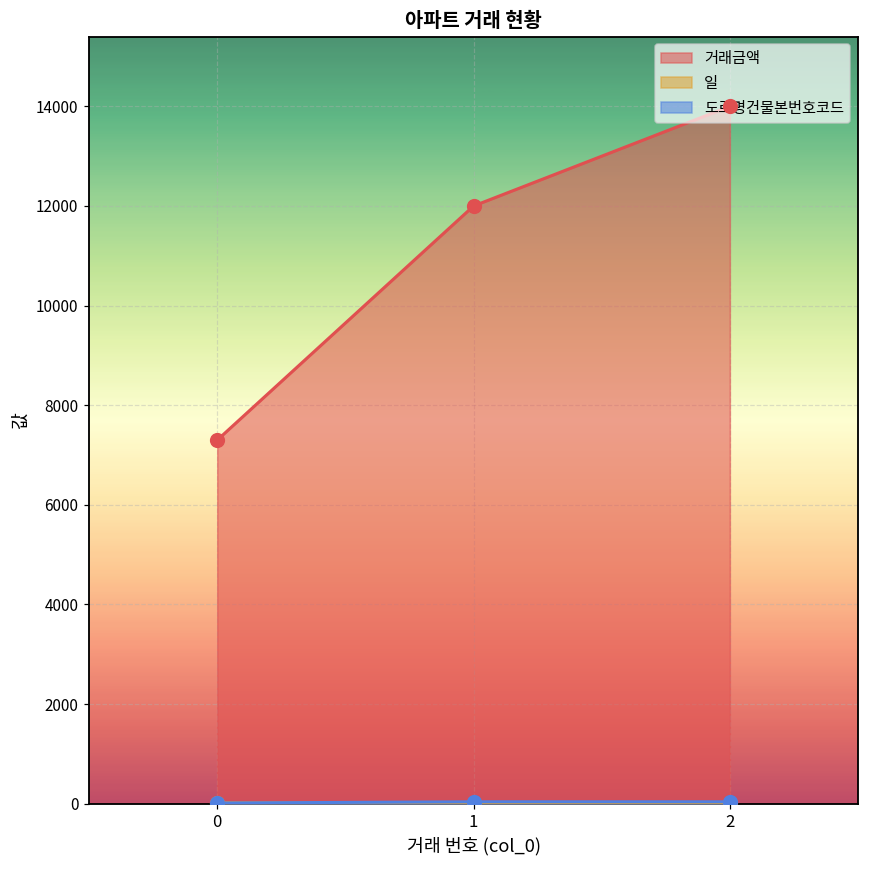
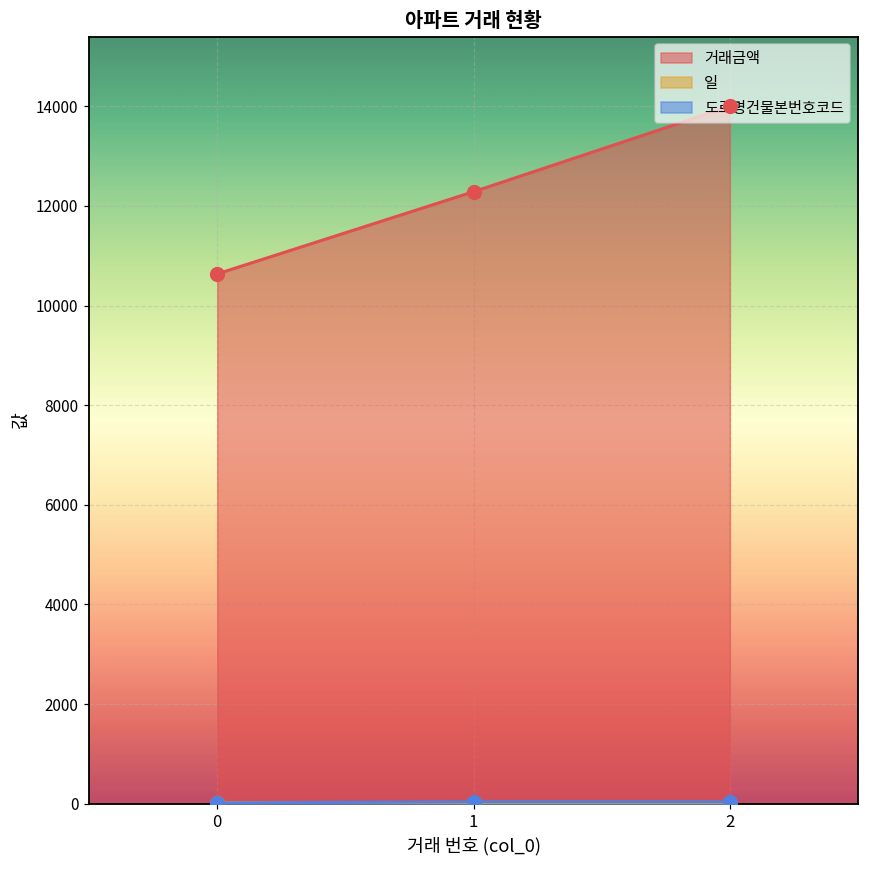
거래금액, 0: 7300 -> 10600
거래금액, 1: 12000 -> 12300
